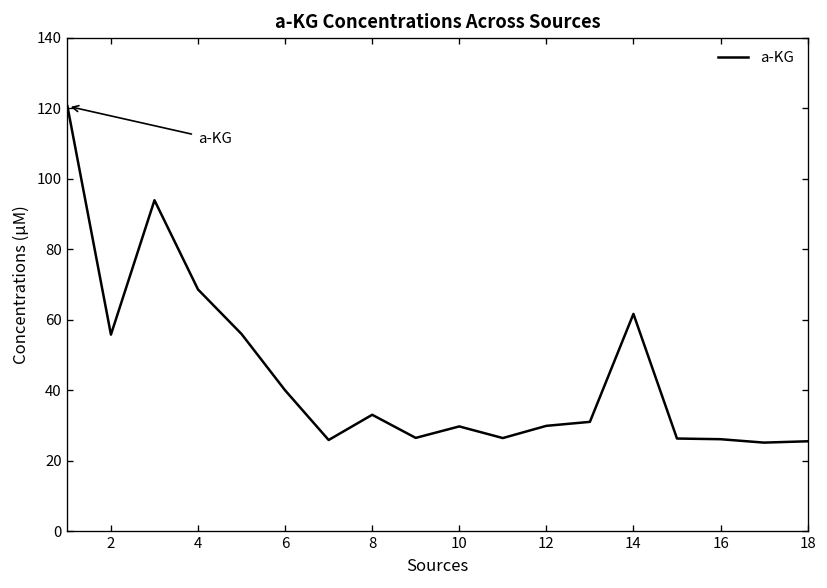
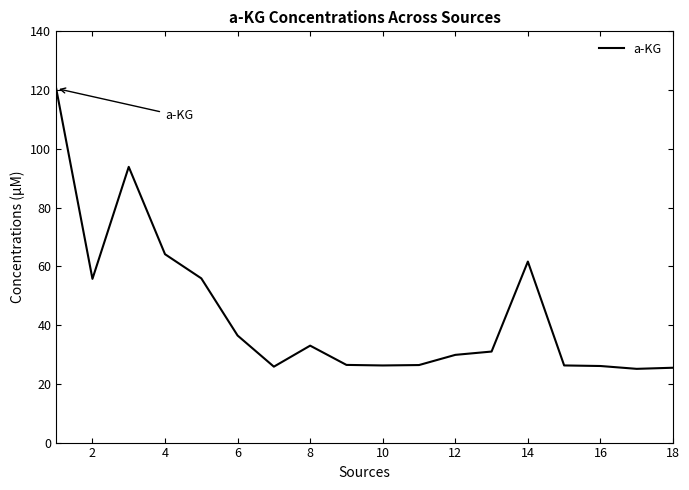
4: 69 -> 64
6: 40 -> 36
10: 30 -> 26
